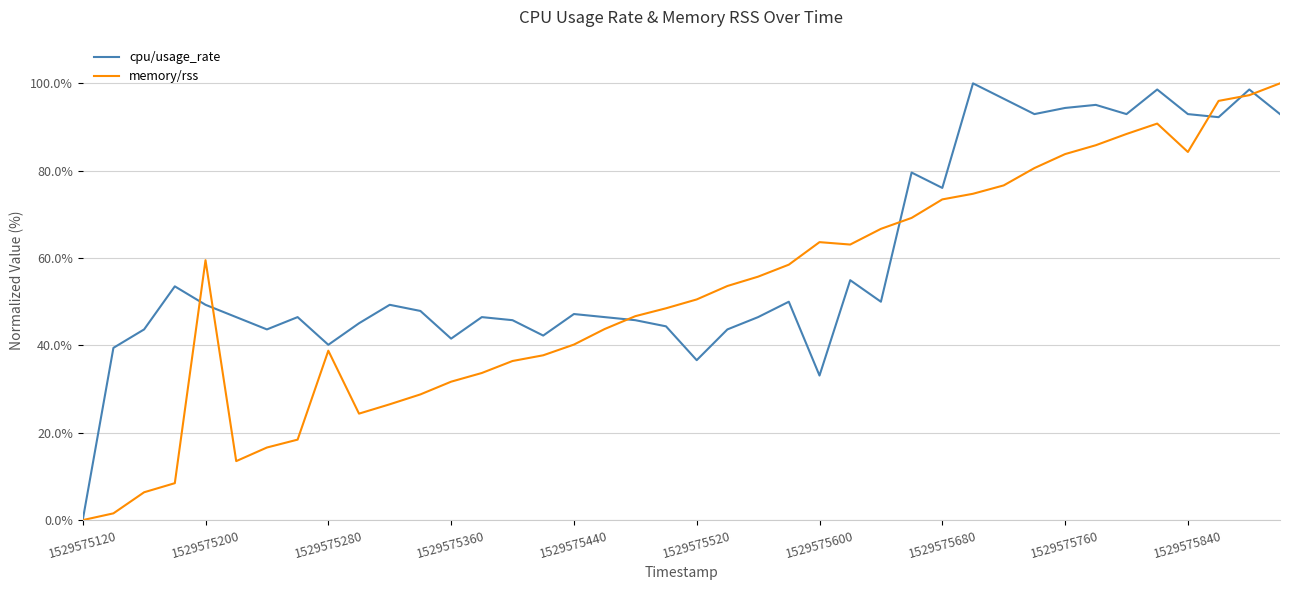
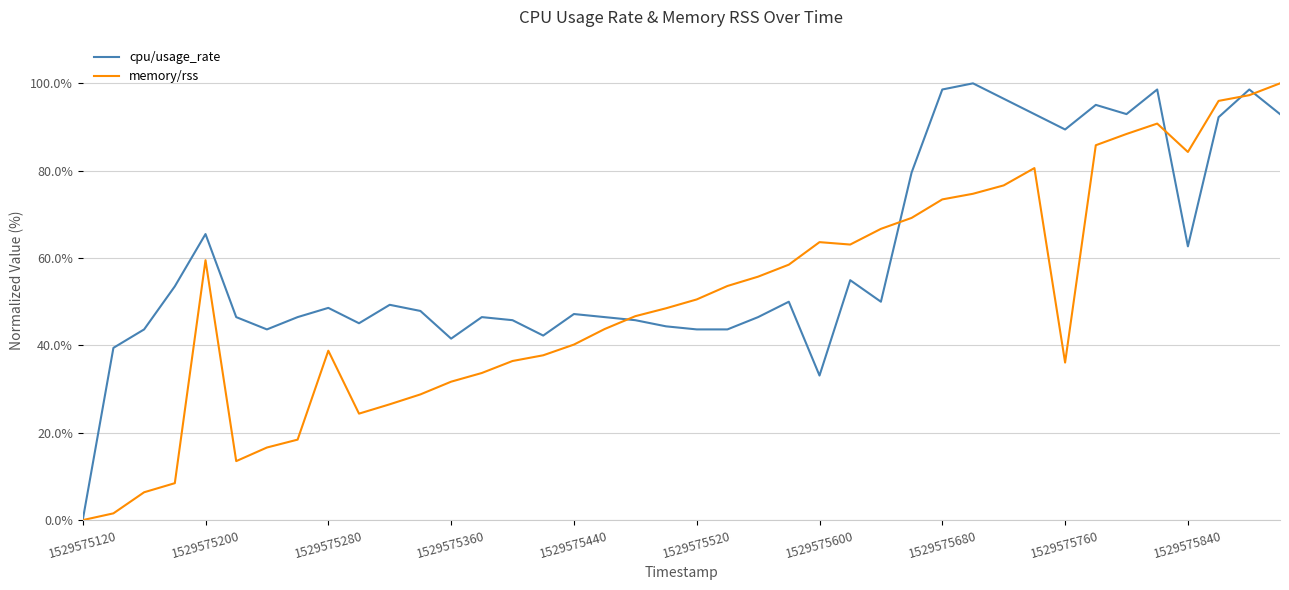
cpu/usage_rate, 1529575200: 49% -> 65%
cpu/usage_rate, 1529575280: 40% -> 49%
cpu/usage_rate, 1529575520: 37% -> 44%
cpu/usage_rate, 1529575680: 76% -> 99%
cpu/usage_rate, 1529575760: 94% -> 89%
memory/rss, 1529575760: 84% -> 36%
cpu/usage_rate, 1529575840: 93% -> 63%
